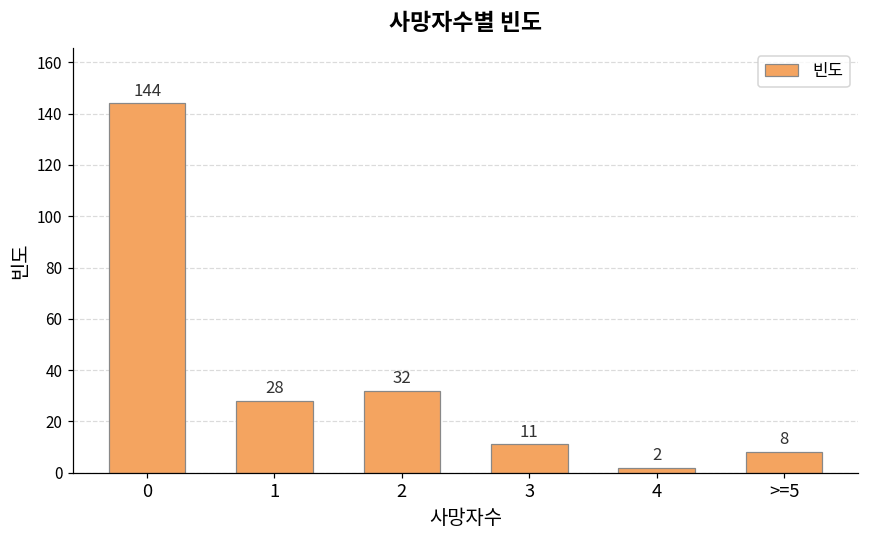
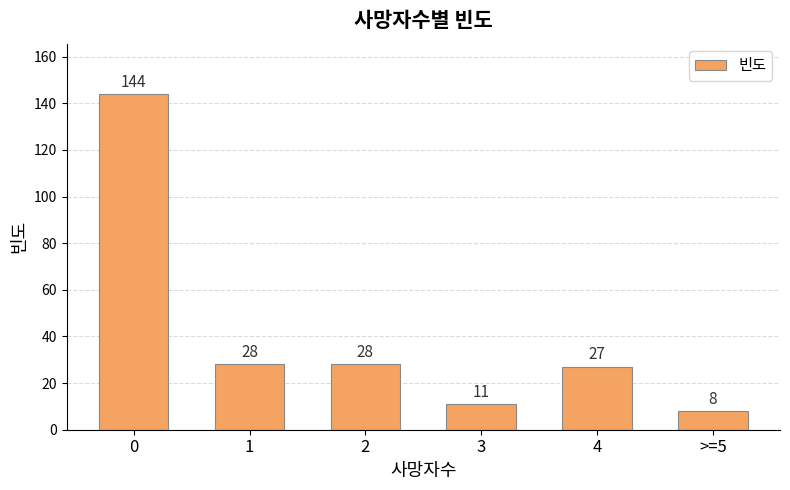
2: 32 -> 28
4: 2 -> 27
